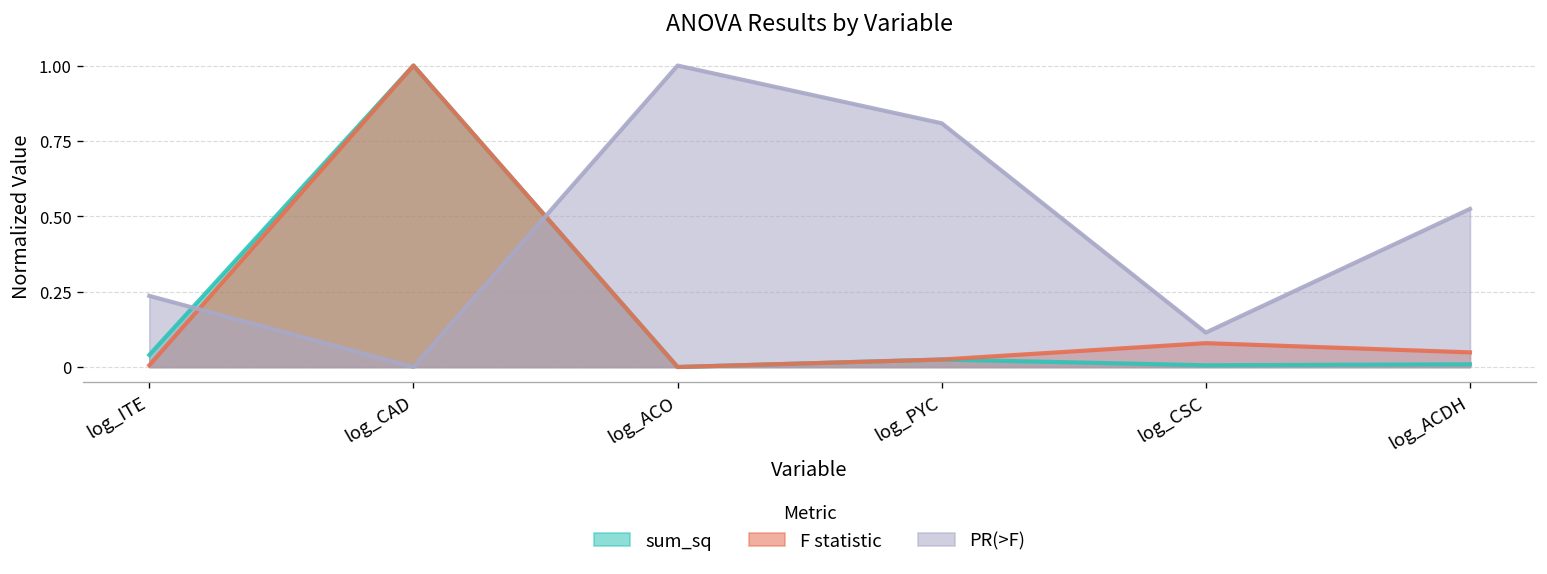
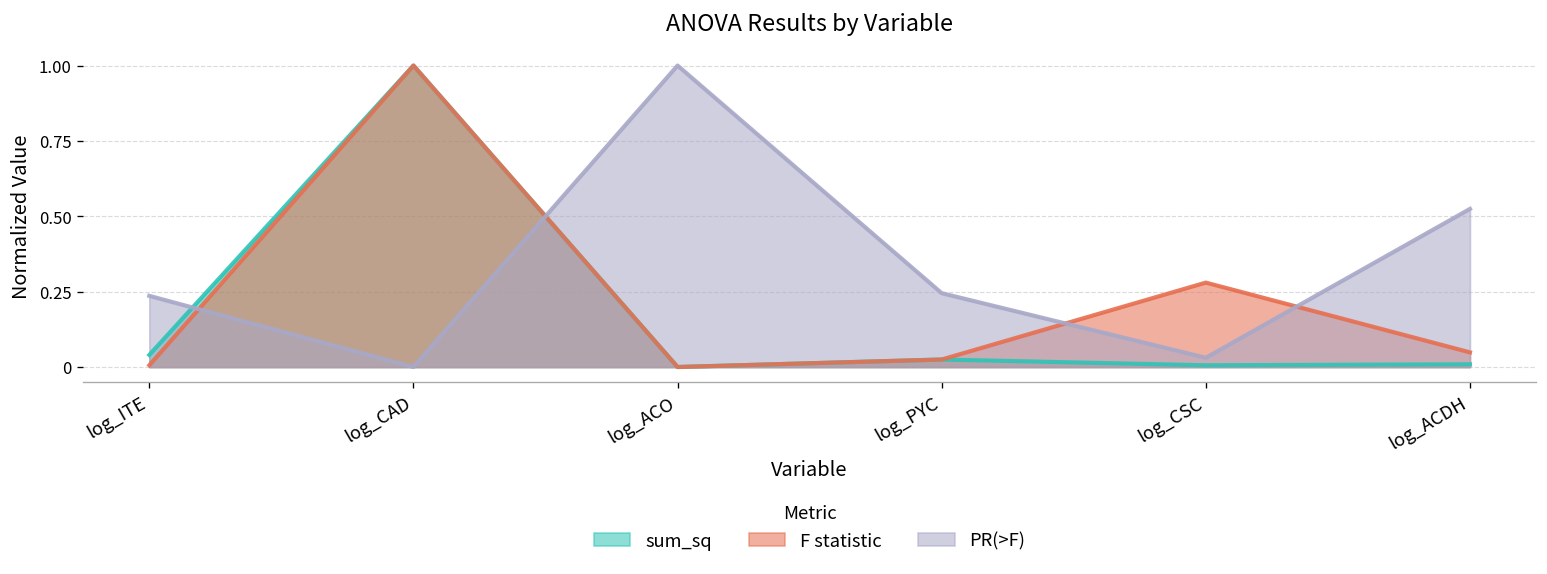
PR(>F), log_PYC: 0.81 -> 0.24
F statistic, log_CSC: 0.08 -> 0.28
PR(>F), log_CSC: 0.11 -> 0.03
